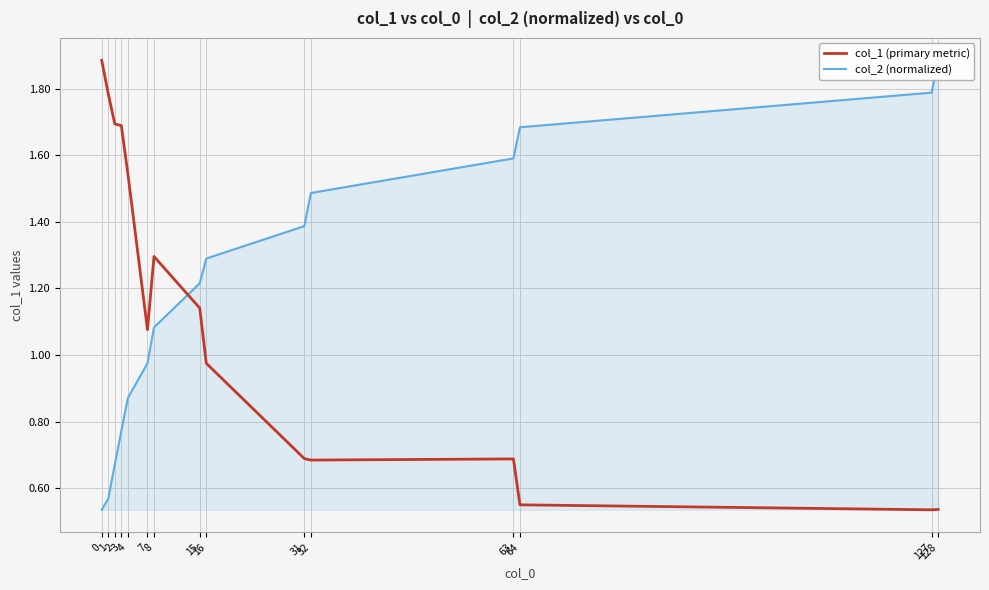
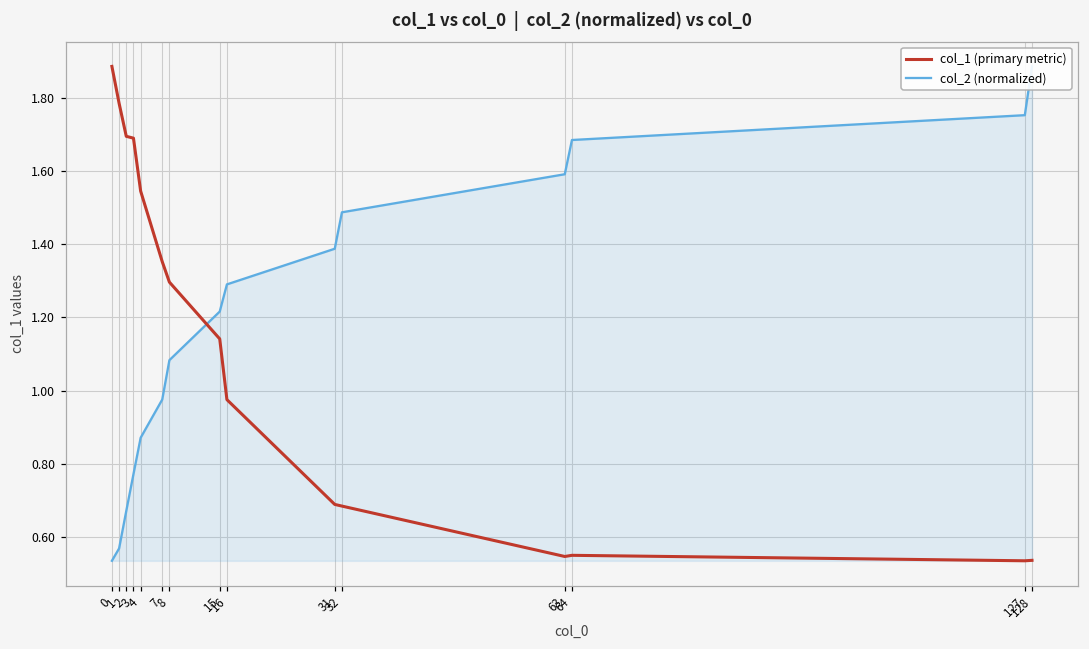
col_1 (primary metric), 7: 1.08 -> 1.35
col_1 (primary metric), 63: 0.69 -> 0.55
col_2 (normalized), 127: 1.79 -> 1.75
